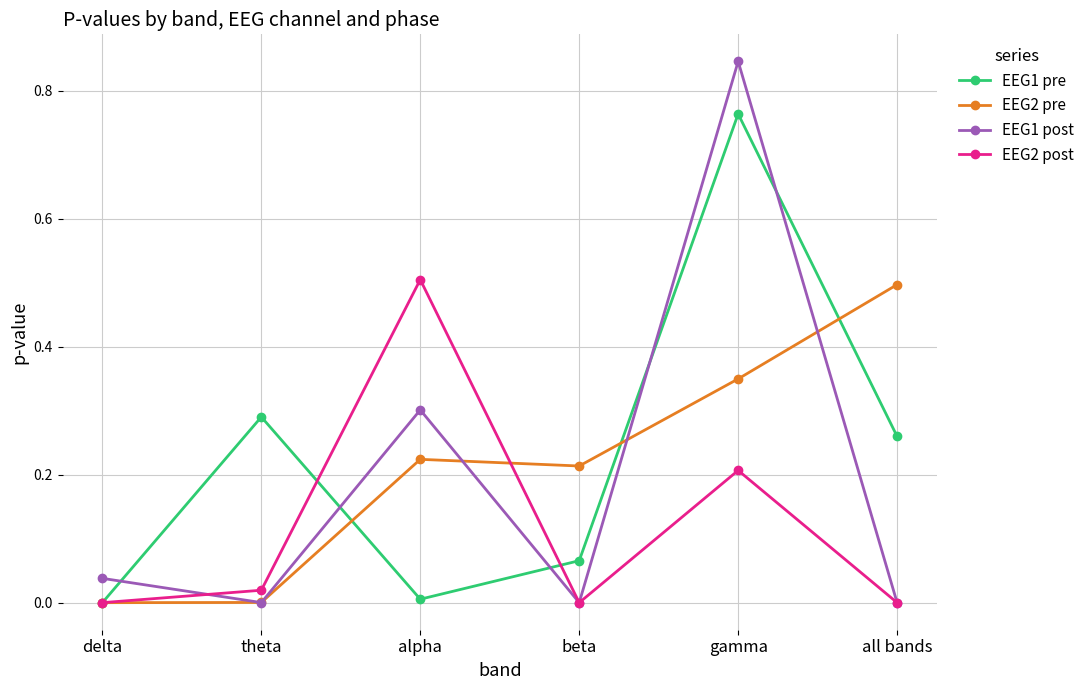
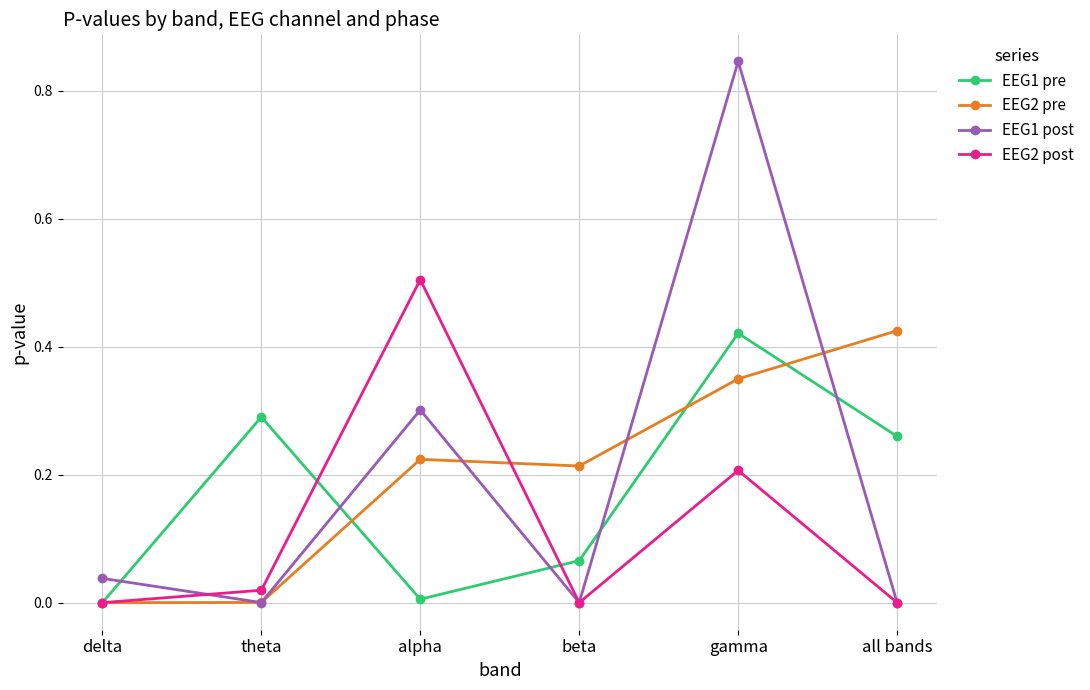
EEG1 pre, gamma: 0.76 -> 0.42
EEG2 pre, all bands: 0.50 -> 0.42
